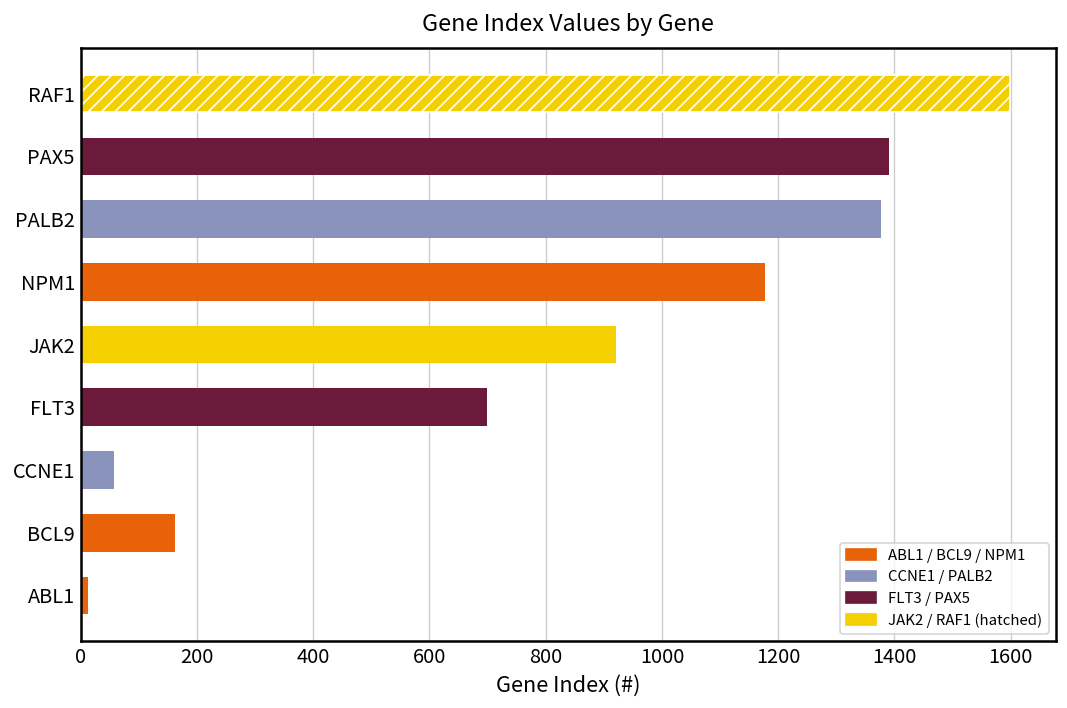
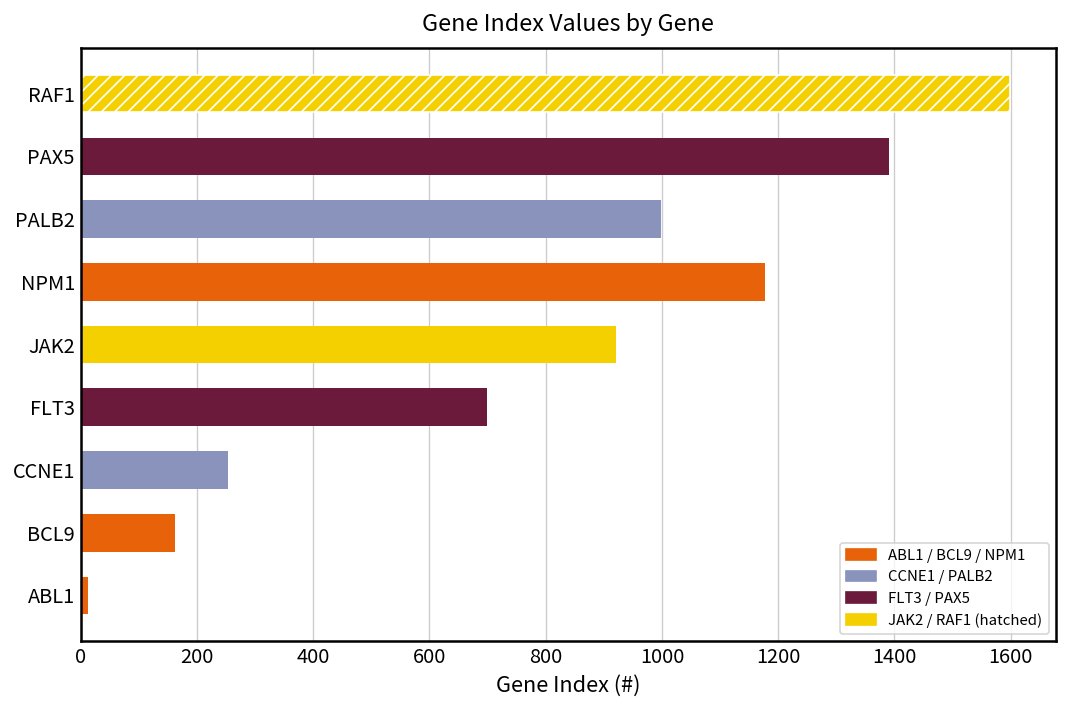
PALB2: 1380 -> 1000
CCNE1: 60 -> 250
